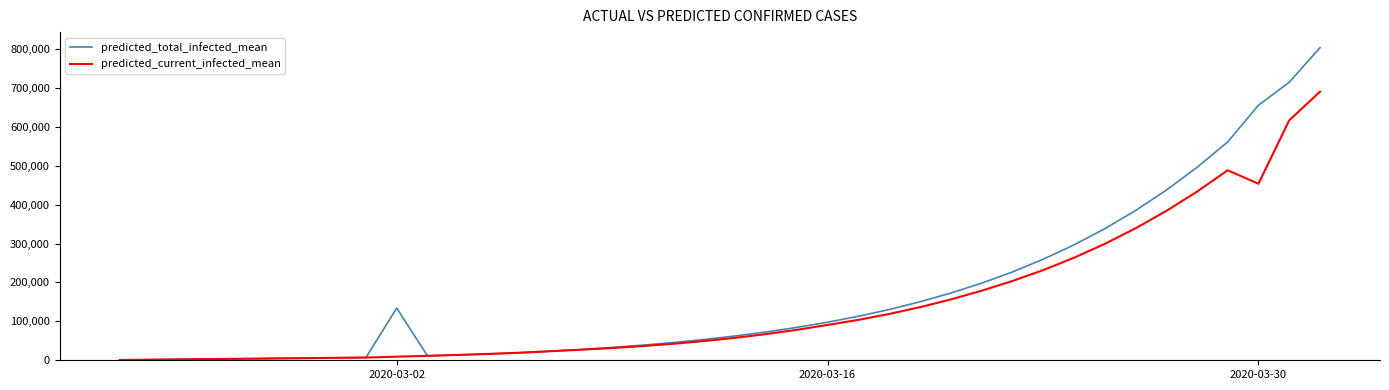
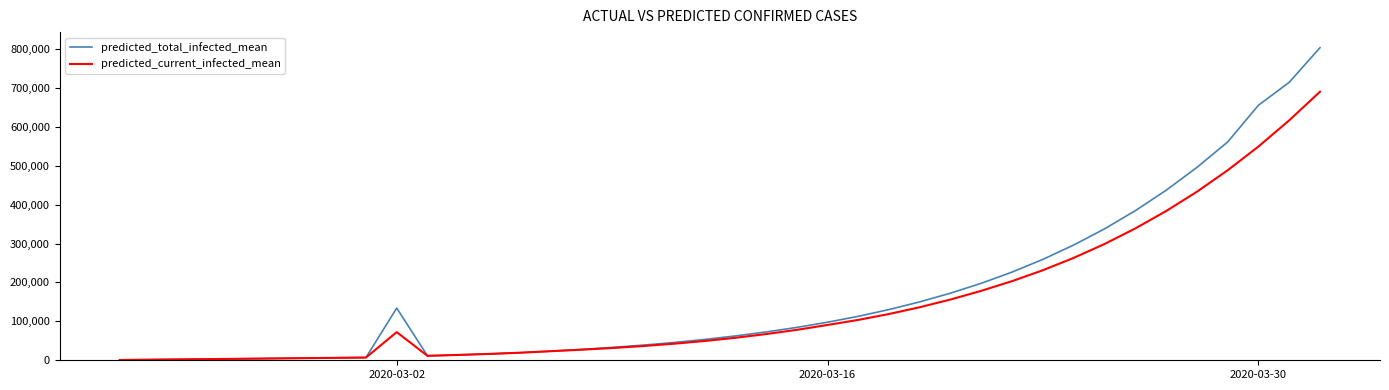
predicted_current_infected_mean, 2020-03-02: 10,000 -> 70,000
predicted_current_infected_mean, 2020-03-30: 450,000 -> 550,000
